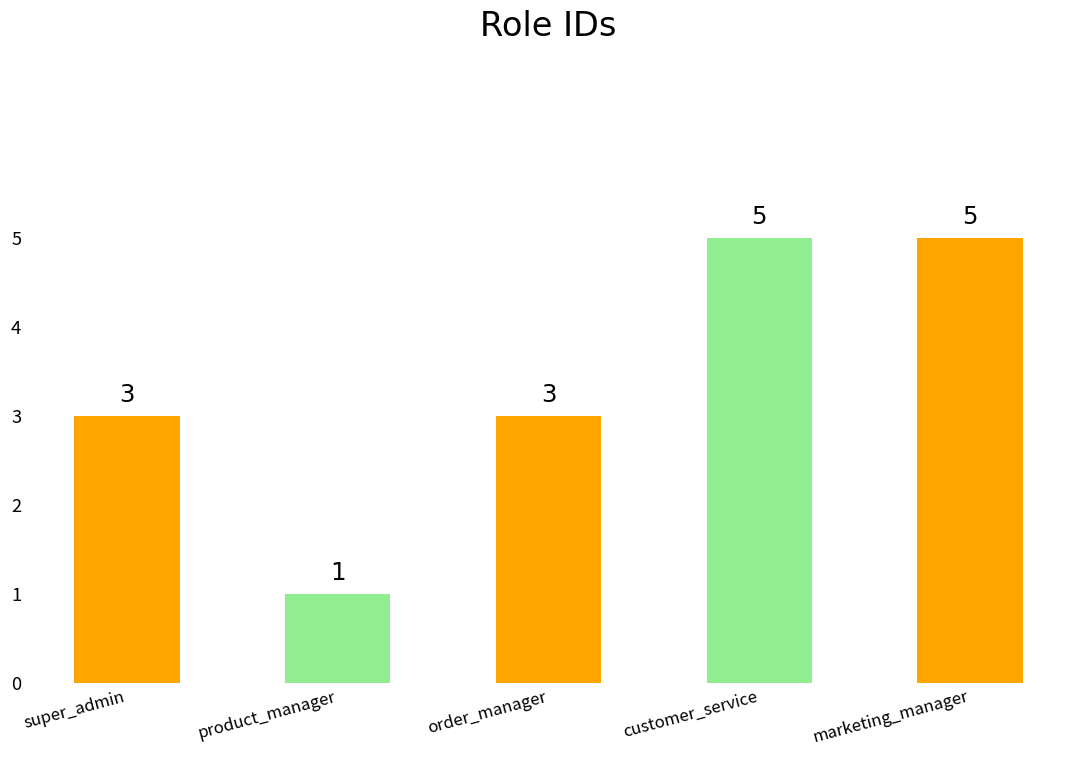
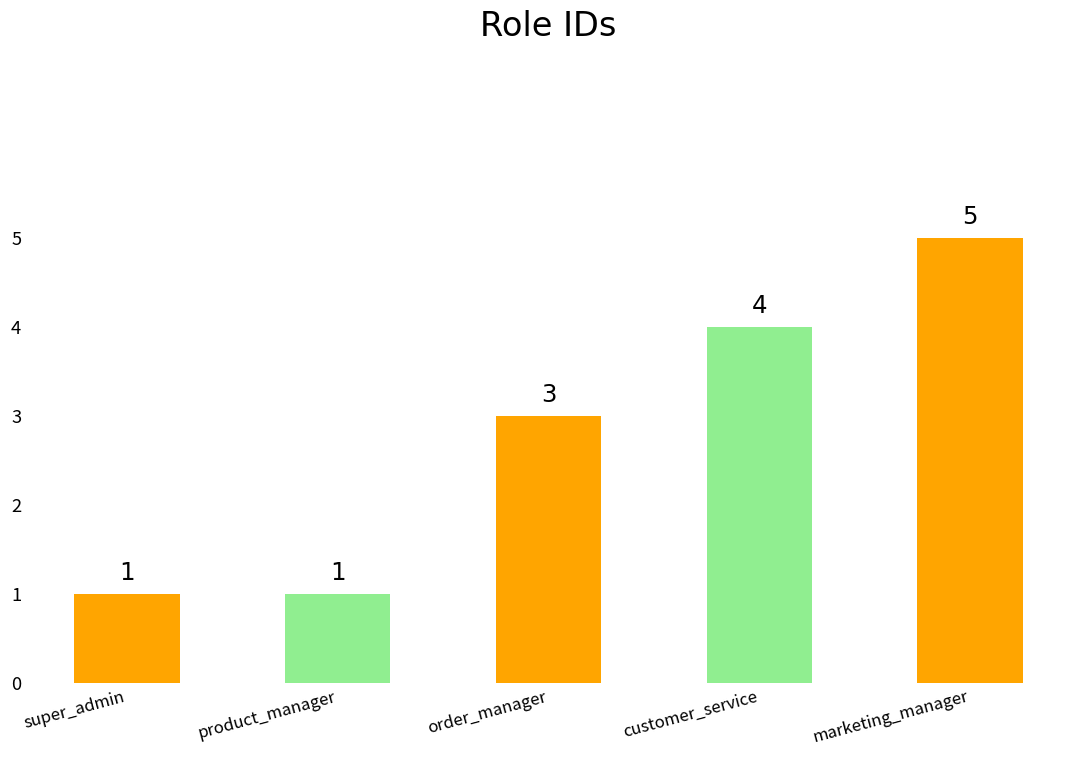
super_admin: 3 -> 1
customer_service: 5 -> 4
